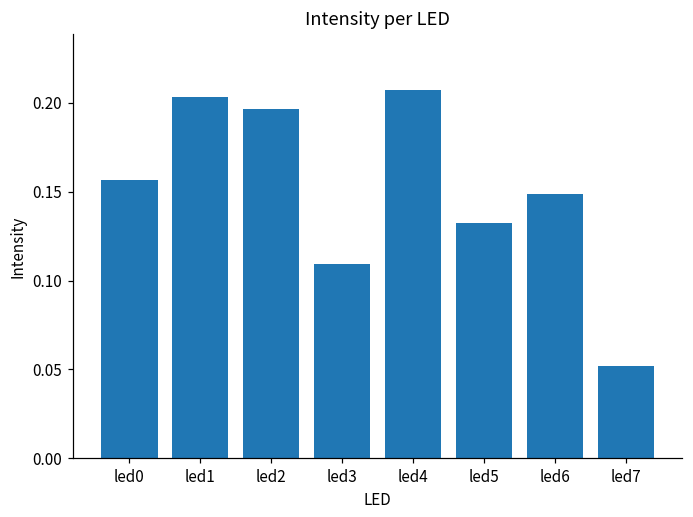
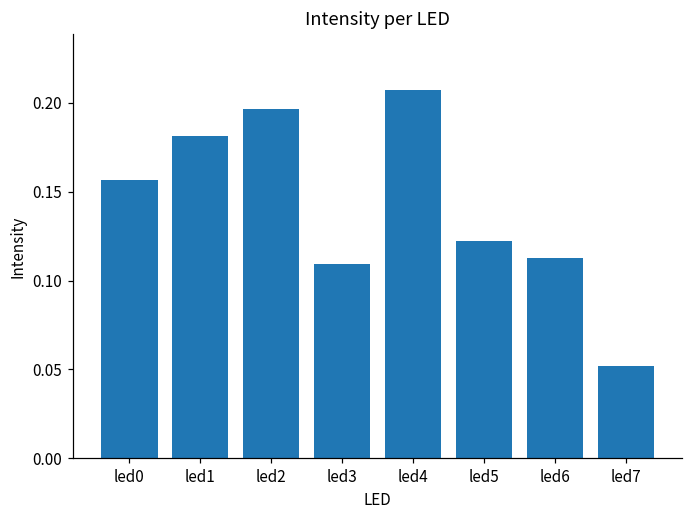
led1: 0.203 -> 0.181
led5: 0.132 -> 0.123
led6: 0.149 -> 0.113
